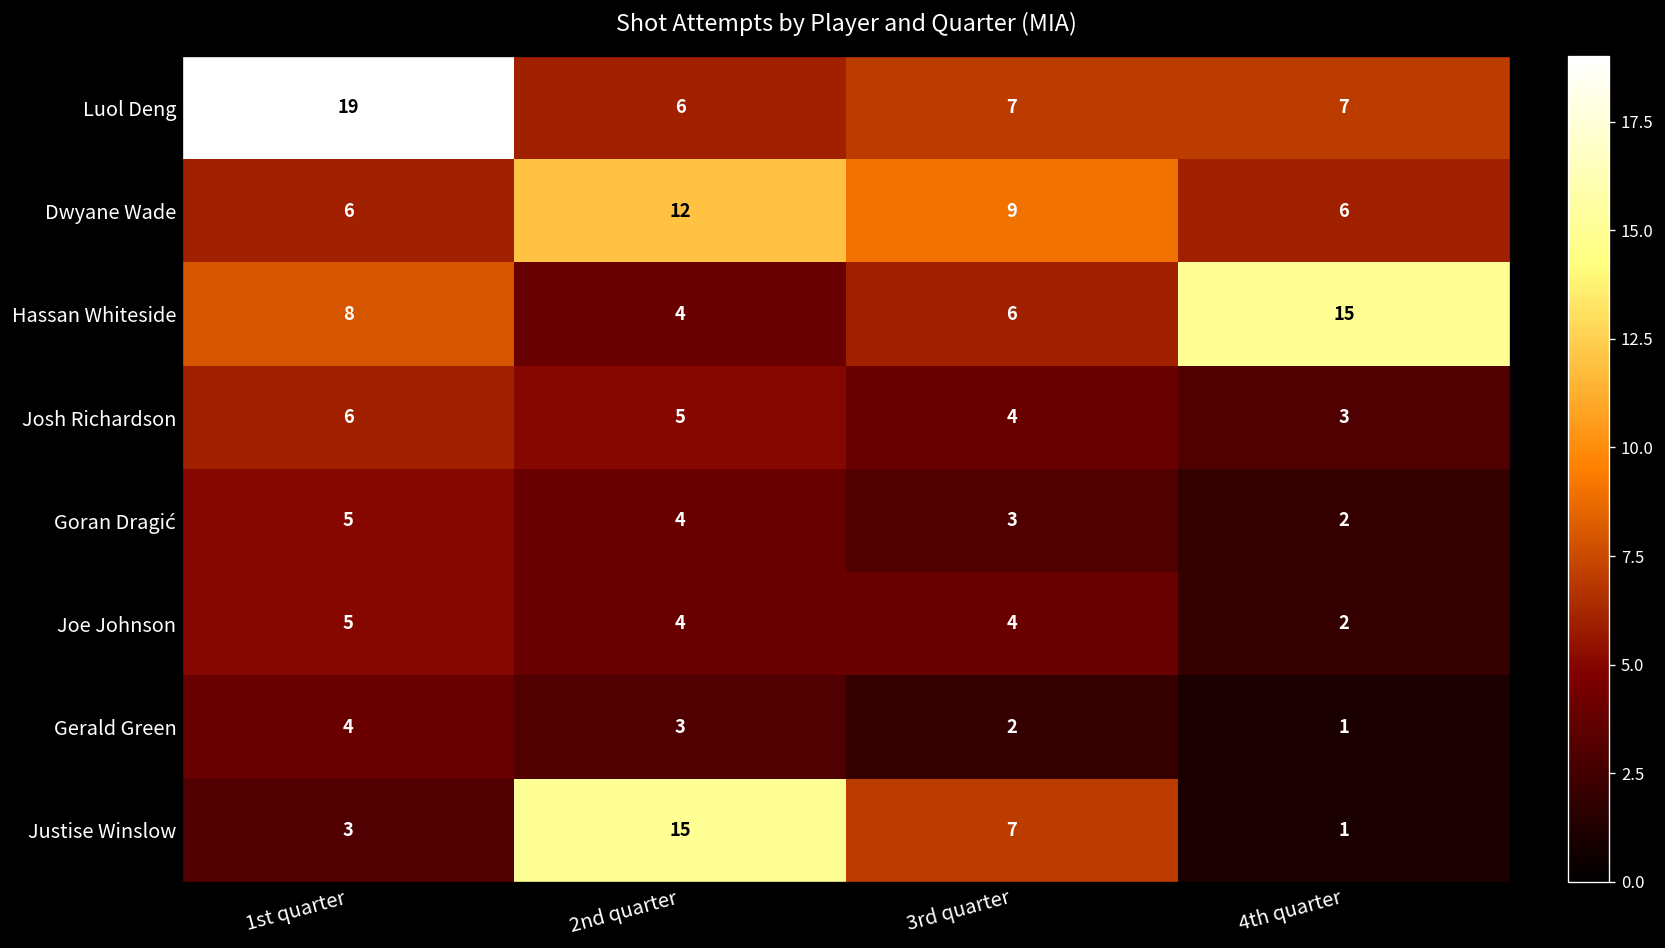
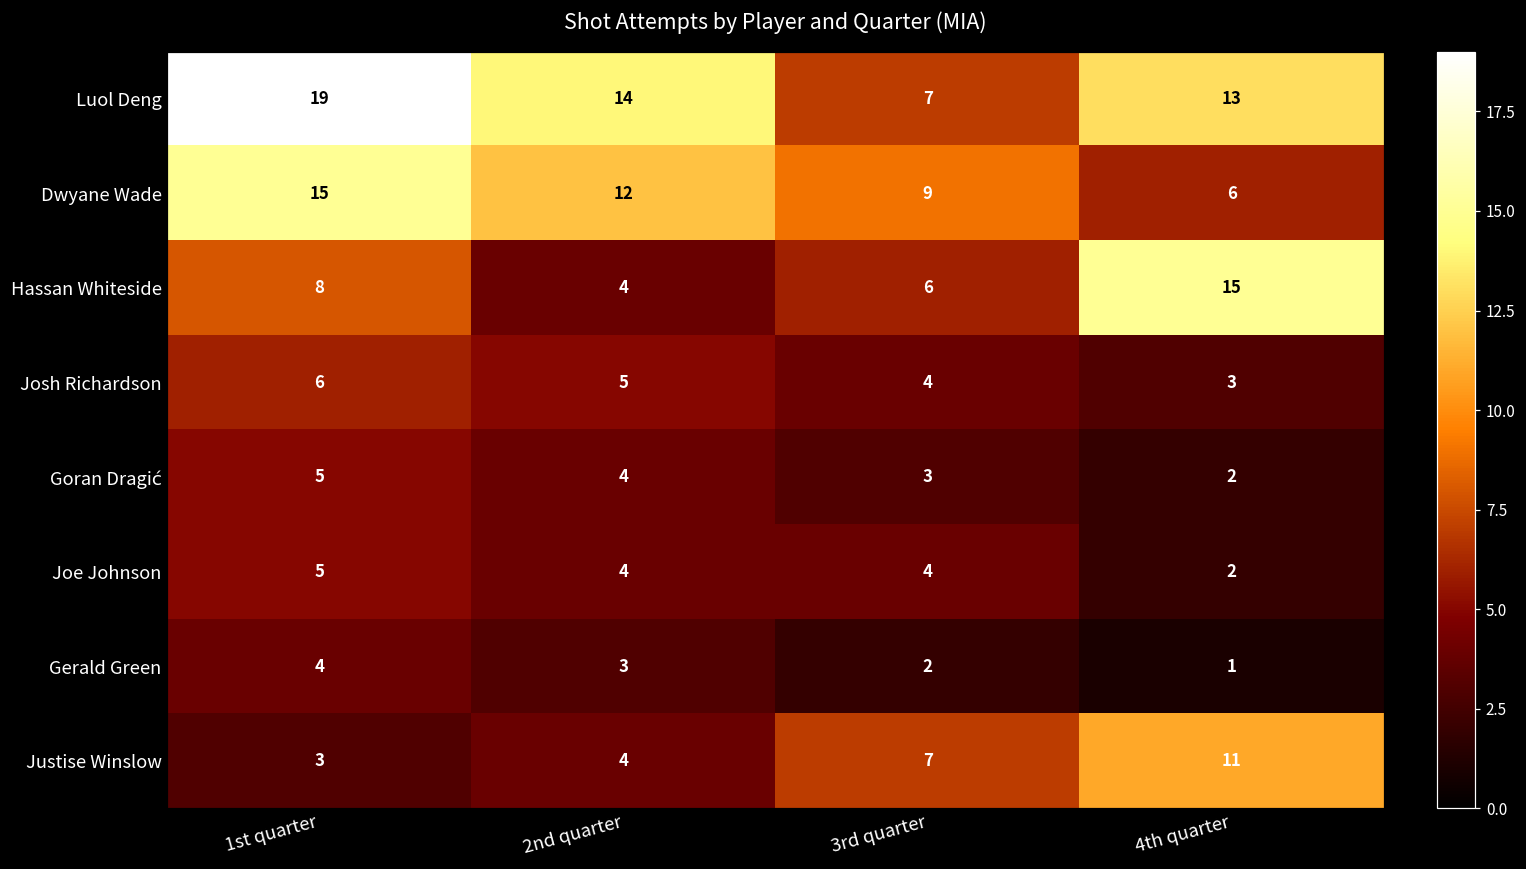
Luol Deng, 2nd quarter: 6 -> 14
Luol Deng, 4th quarter: 7 -> 13
Dwyane Wade, 1st quarter: 6 -> 15
Justise Winslow, 2nd quarter: 15 -> 4
Justise Winslow, 4th quarter: 1 -> 11
